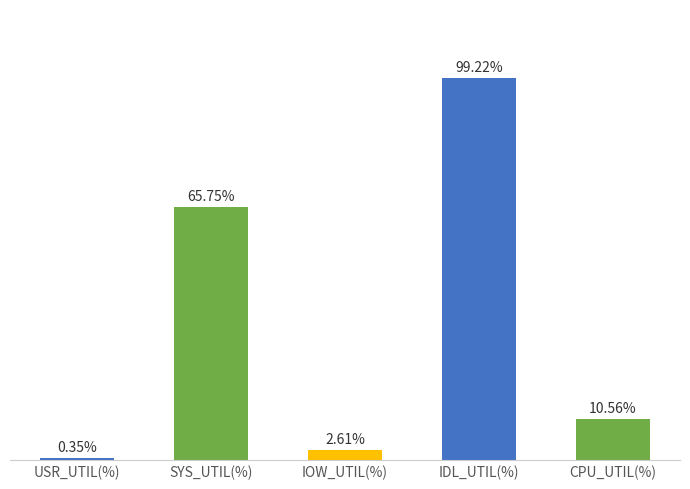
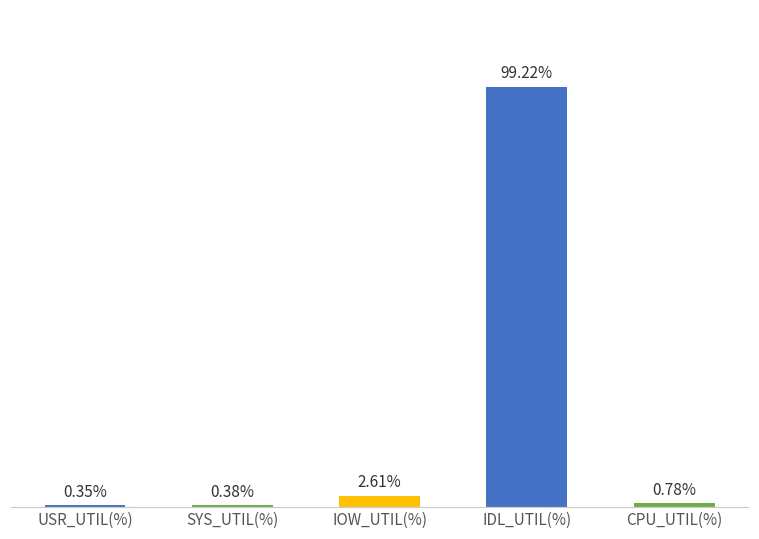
SYS_UTIL(%): 65.75% -> 0.38%
CPU_UTIL(%): 10.56% -> 0.78%
